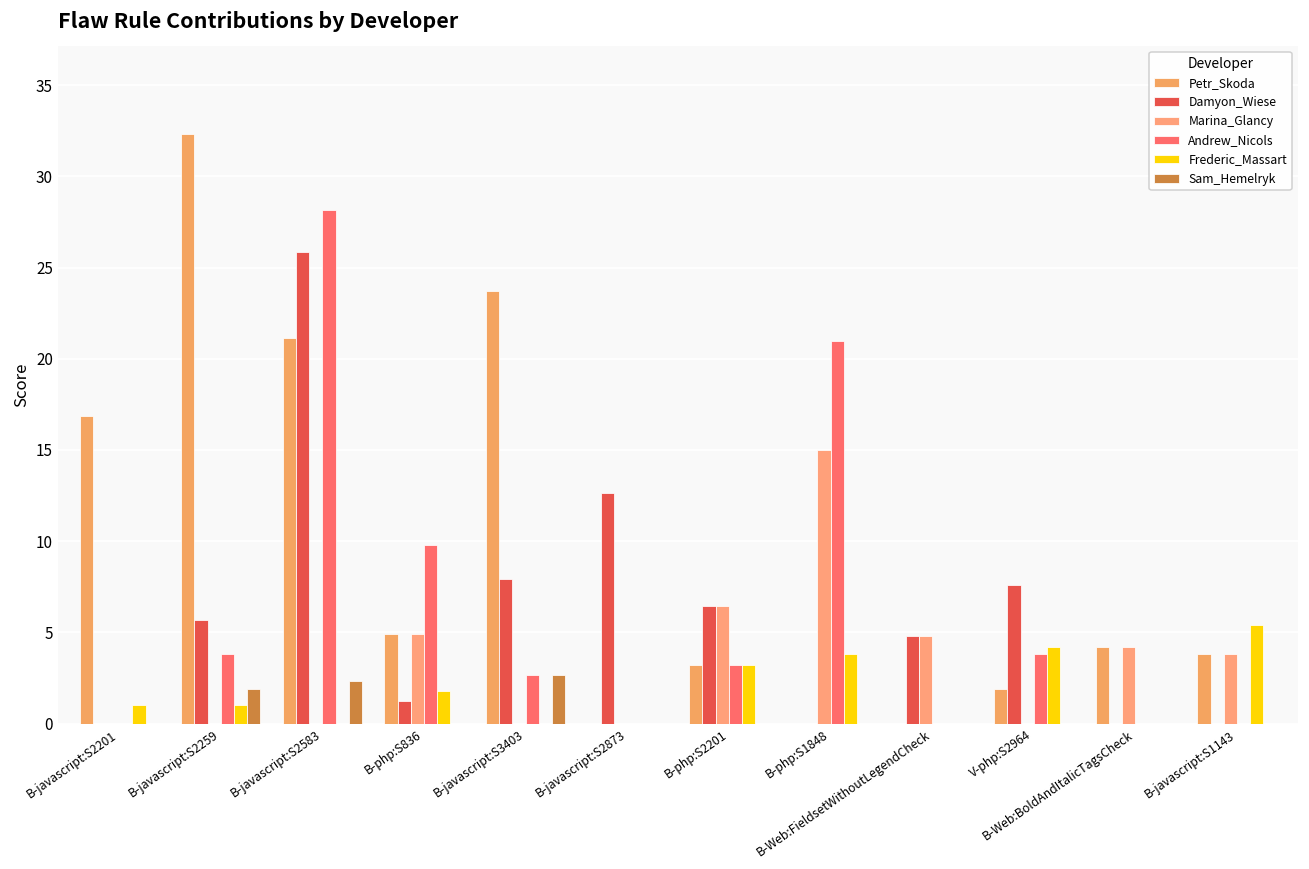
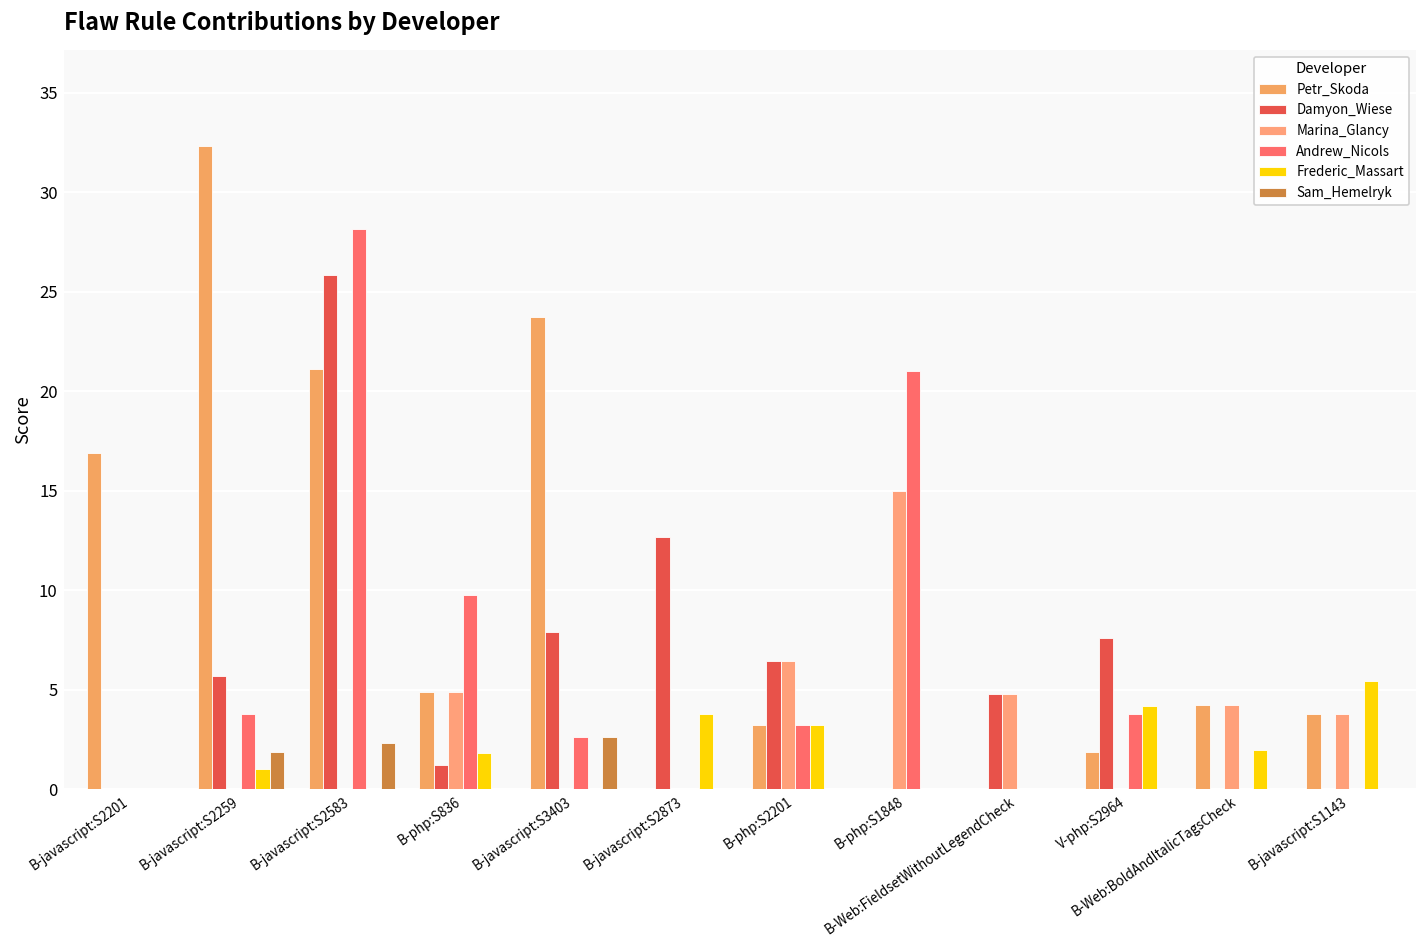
Frederic_Massart, B-javascript:S2201: 1 -> 0
Frederic_Massart, B-javascript:S2873: 0.0 -> 3.8
Frederic_Massart, B-php:S1848: 3.8 -> 0.0
Frederic_Massart, B-Web:BoldAndItalicTagsCheck: 0 -> 2
